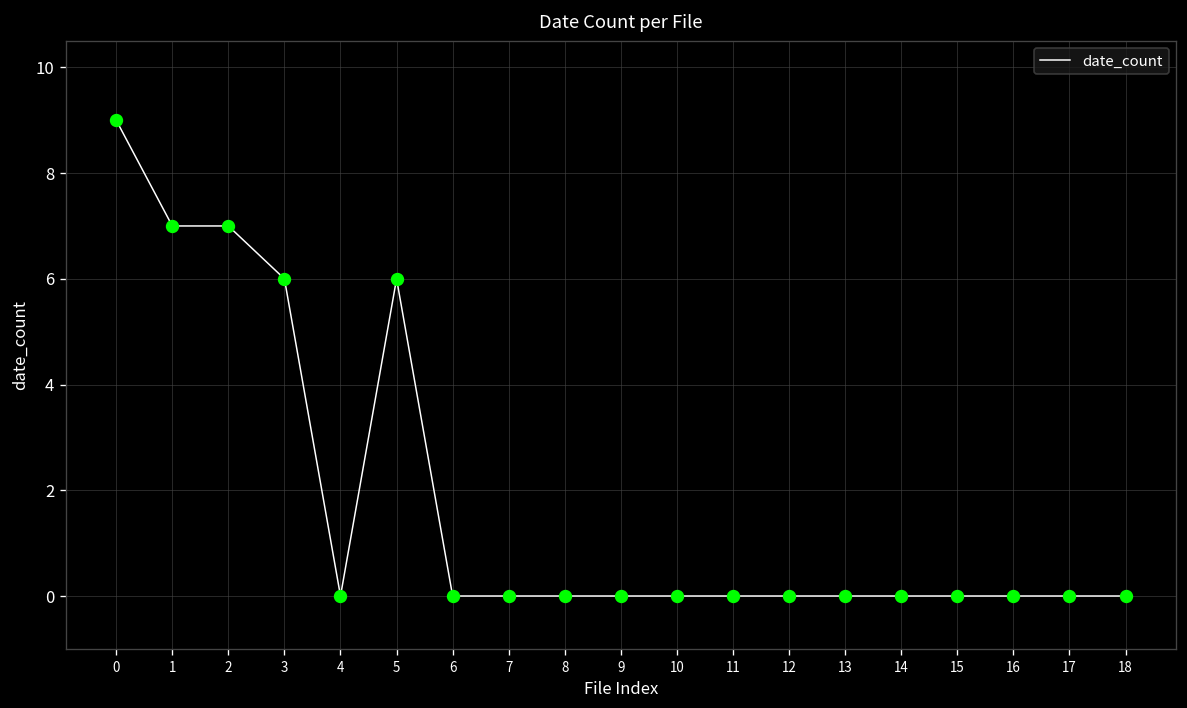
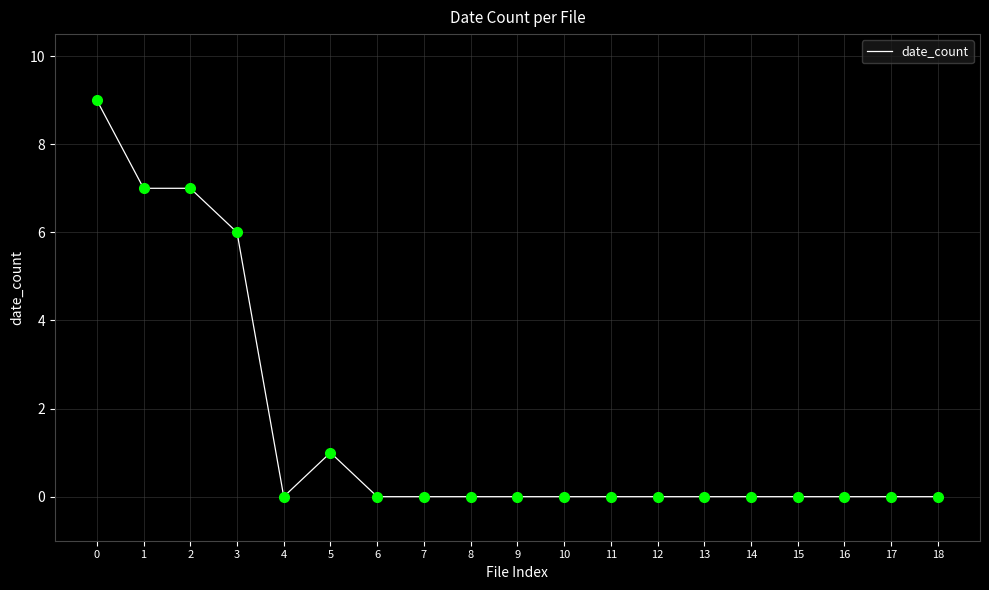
5: 6 -> 1
